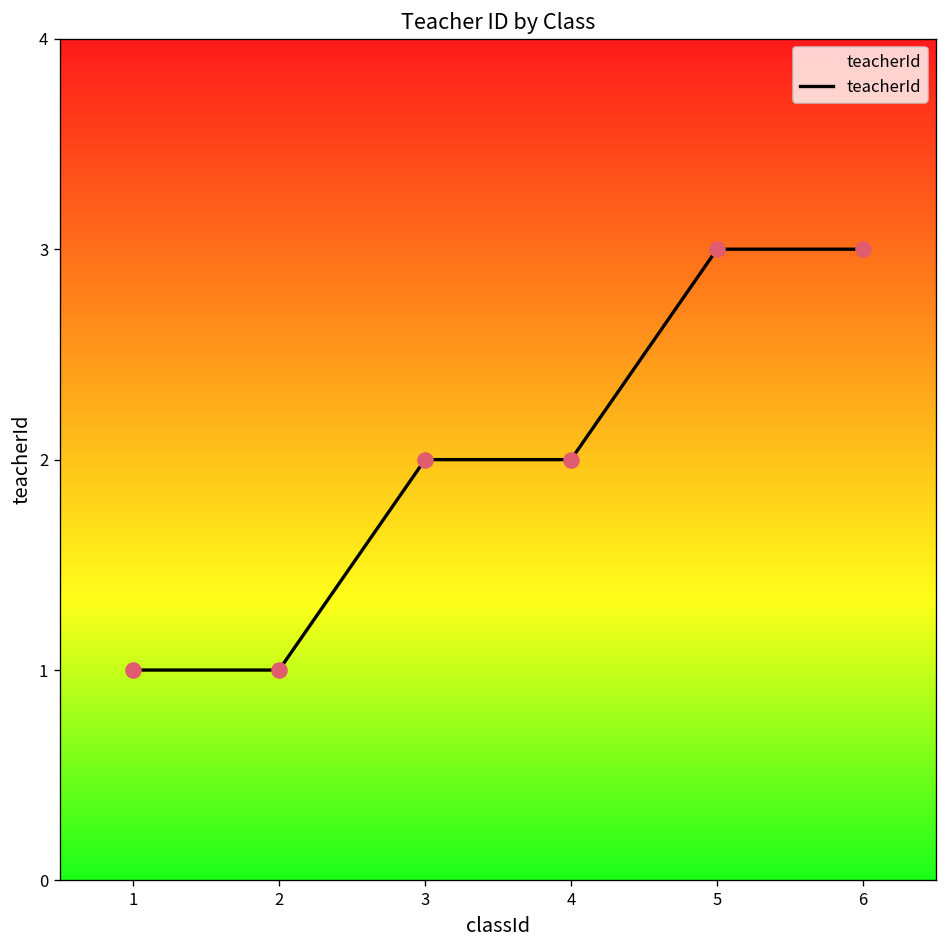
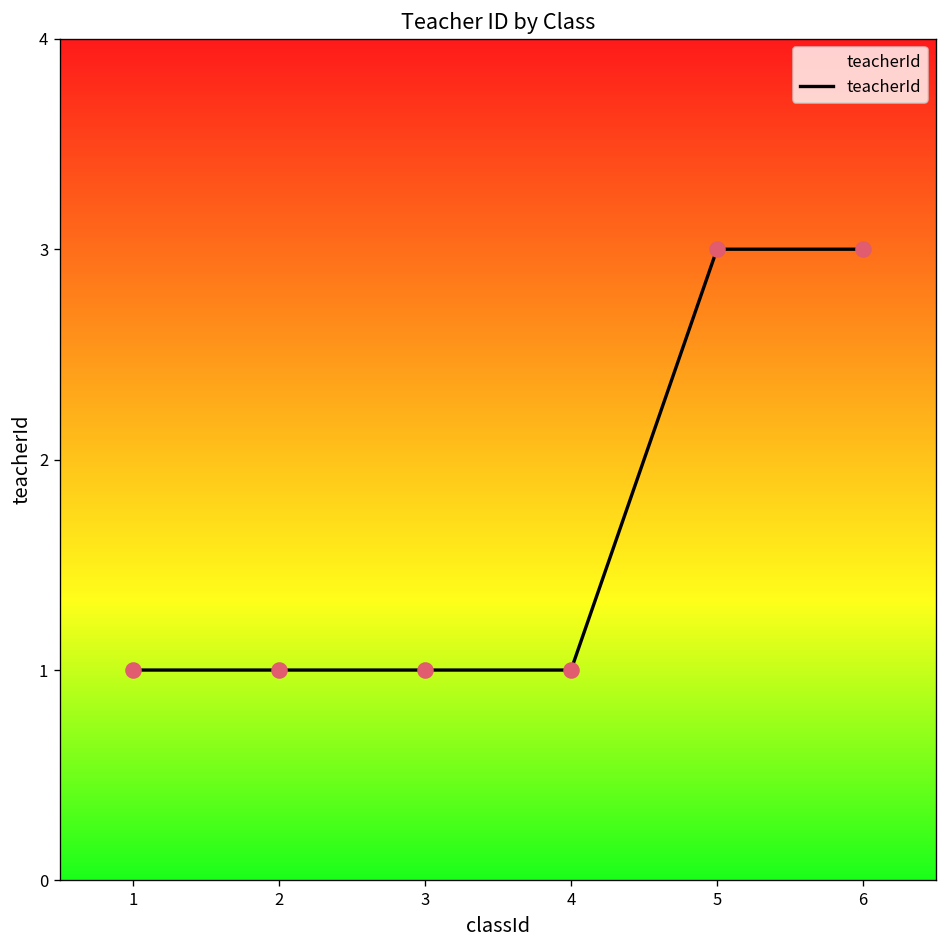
3: 2 -> 1
4: 2 -> 1
